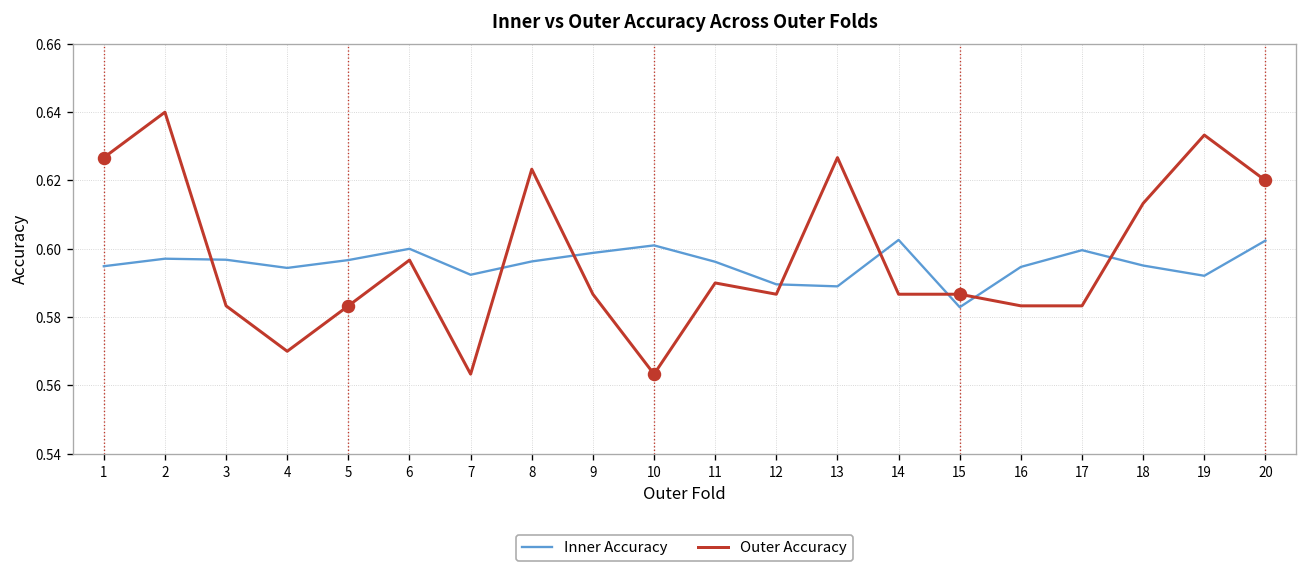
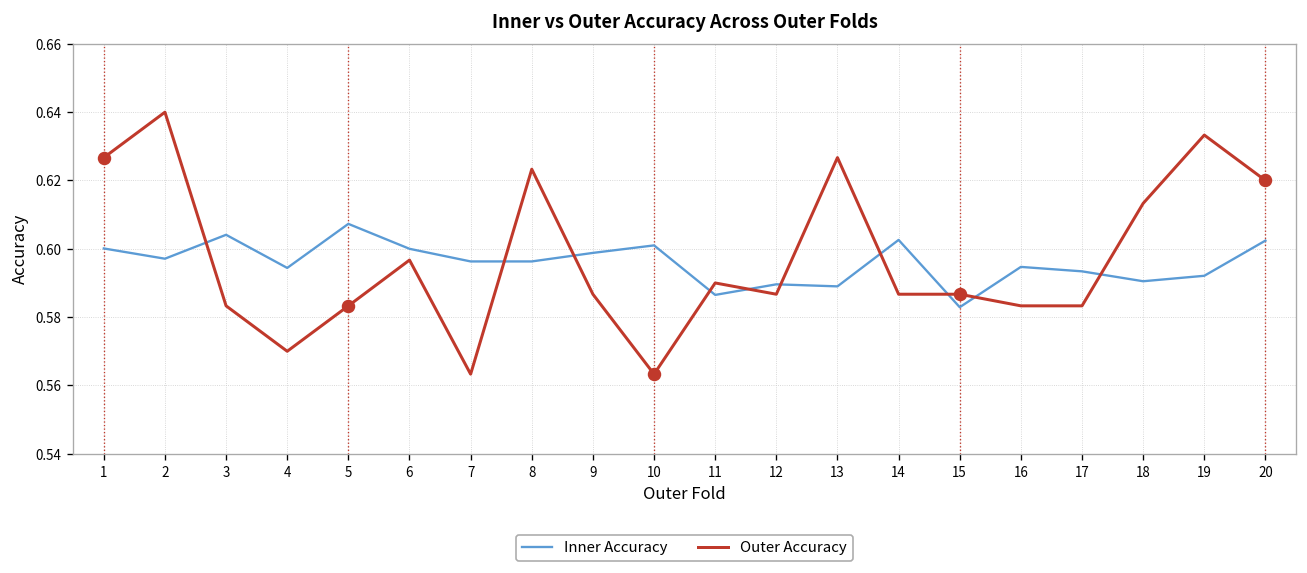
Inner Accuracy, 1: 0.595 -> 0.600
Inner Accuracy, 3: 0.597 -> 0.604
Inner Accuracy, 5: 0.597 -> 0.607
Inner Accuracy, 7: 0.592 -> 0.596
Inner Accuracy, 11: 0.596 -> 0.587
Inner Accuracy, 17: 0.600 -> 0.593
Inner Accuracy, 18: 0.595 -> 0.591
